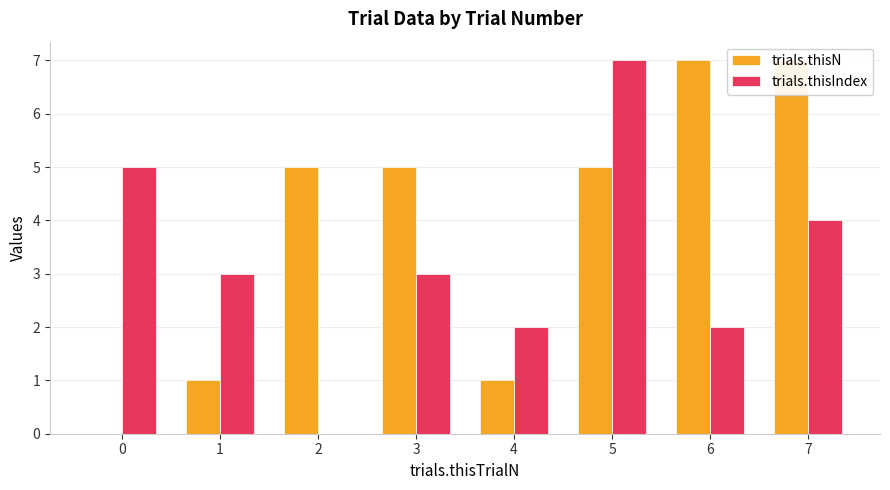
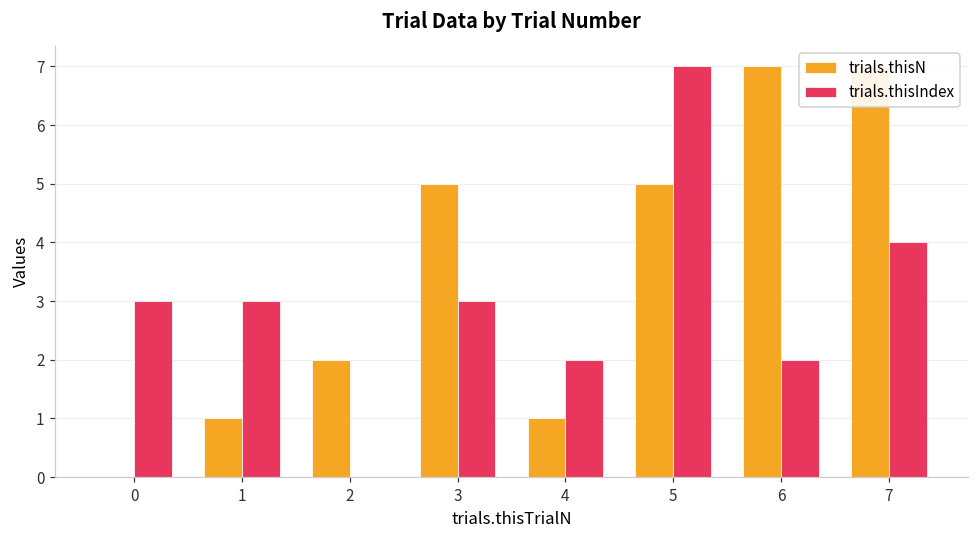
trials.thisIndex, 0: 5 -> 3
trials.thisN, 2: 5 -> 2
